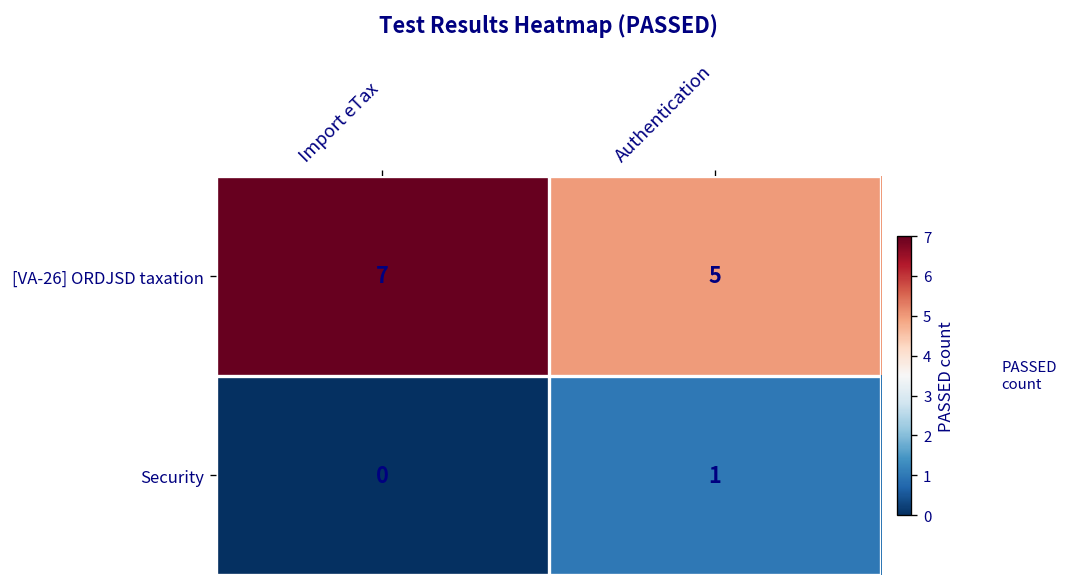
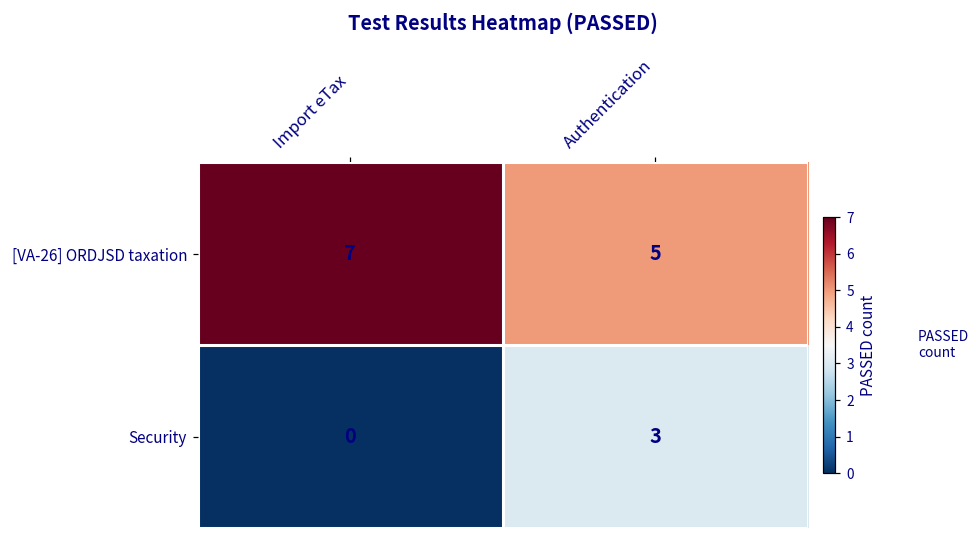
Security, Authentication: 1 -> 3
